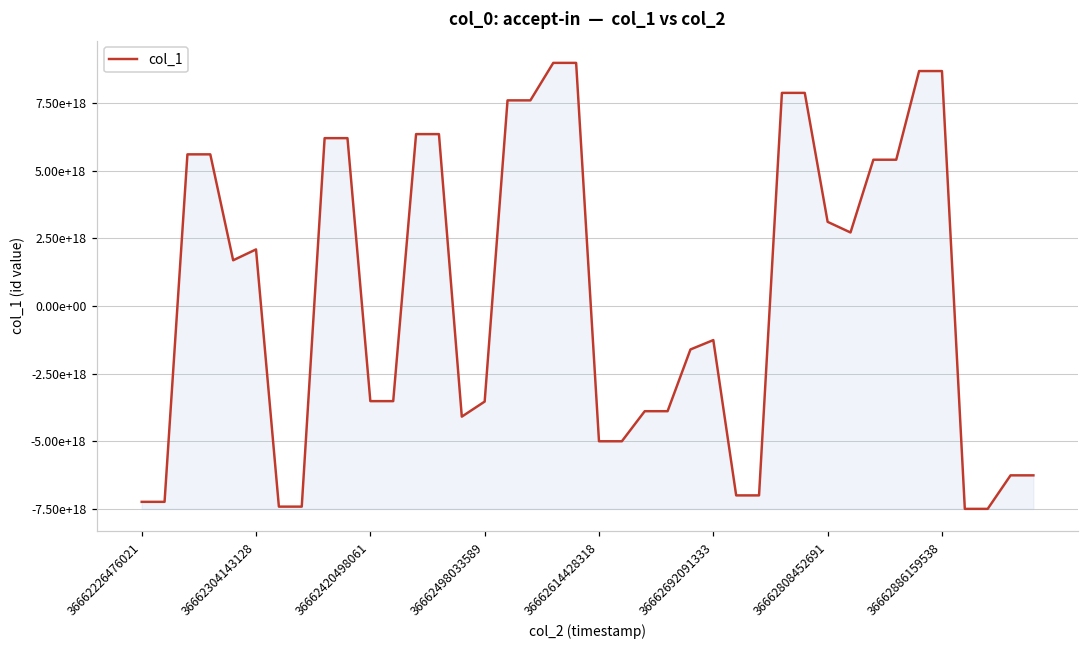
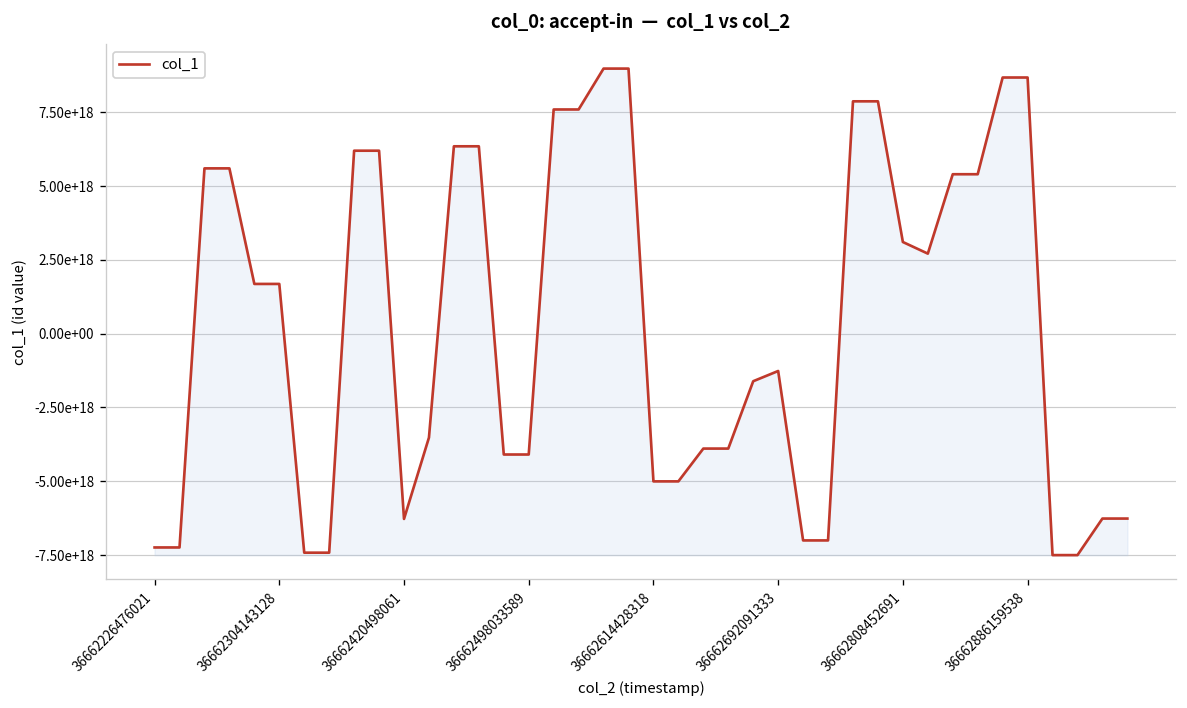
36662304143128: 2100000000000000000 -> 1700000000000000000
36662420498061: -3500000000000000000 -> -6300000000000000000
36662498033589: -3500000000000000000 -> -4100000000000000000
